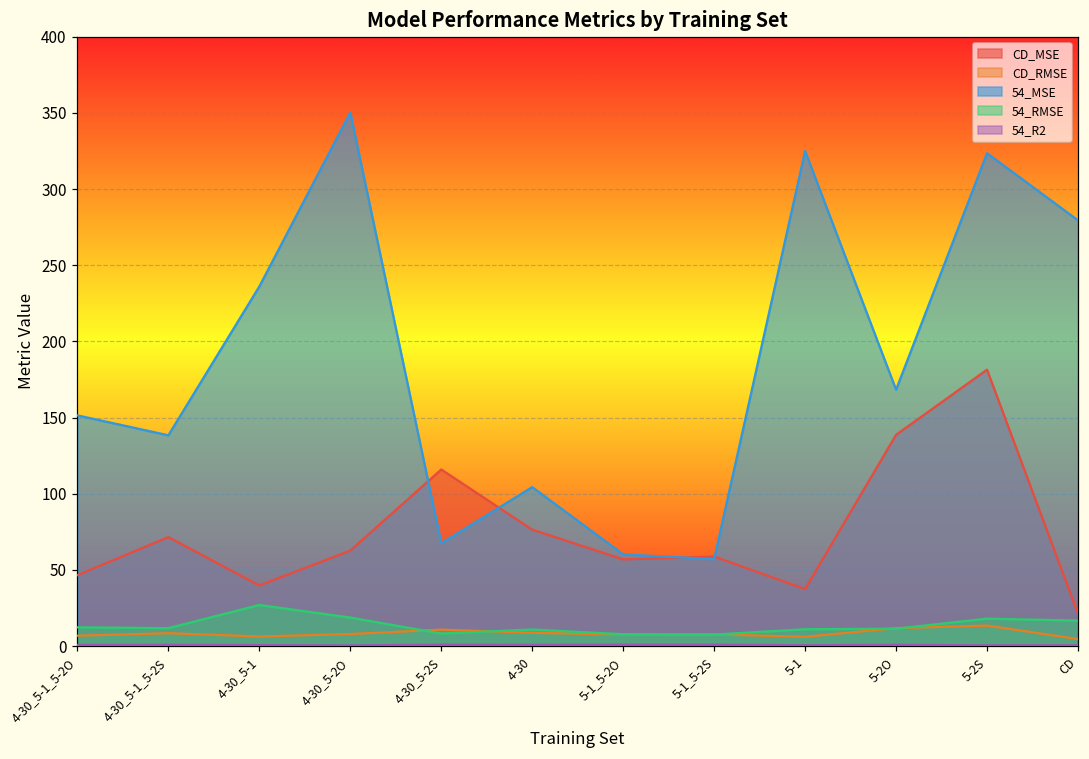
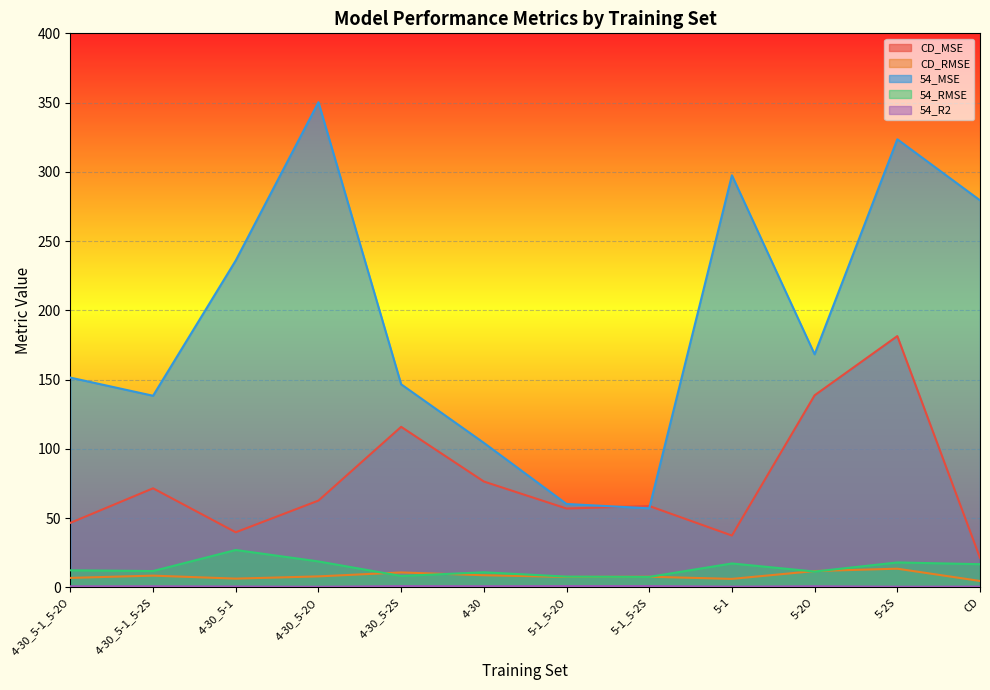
54_MSE, 4-30_5-2S: 67 -> 147
54_MSE, 5-1: 325 -> 298
54_RMSE, 5-1: 11 -> 17
